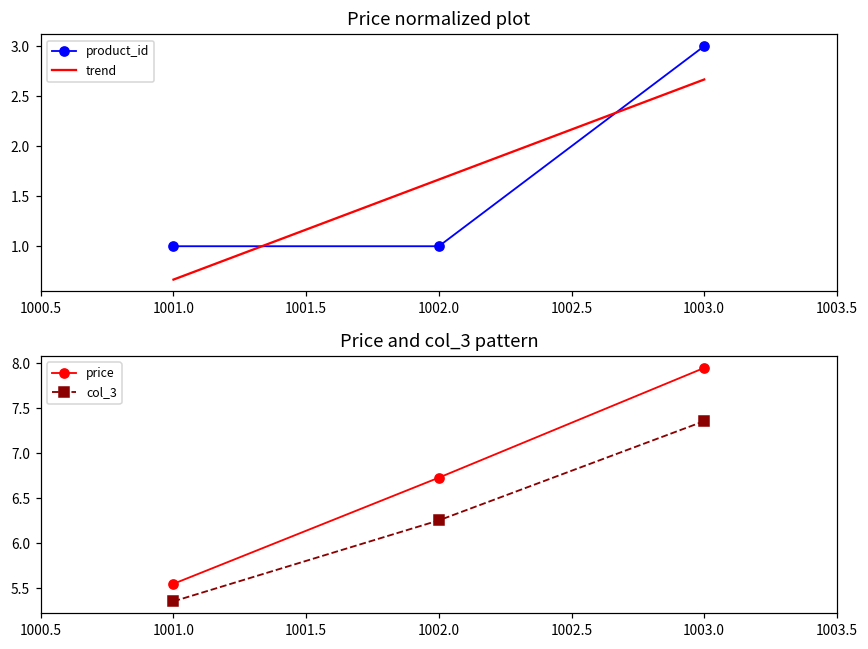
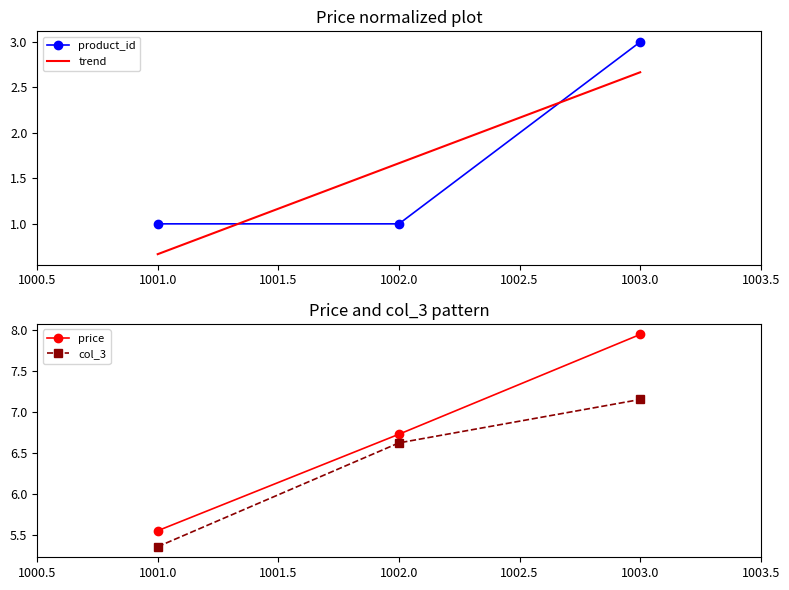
Price and col_3 pattern, col_3, 1002.0: 6.3 -> 6.6
Price and col_3 pattern, col_3, 1003.0: 7.4 -> 7.2
